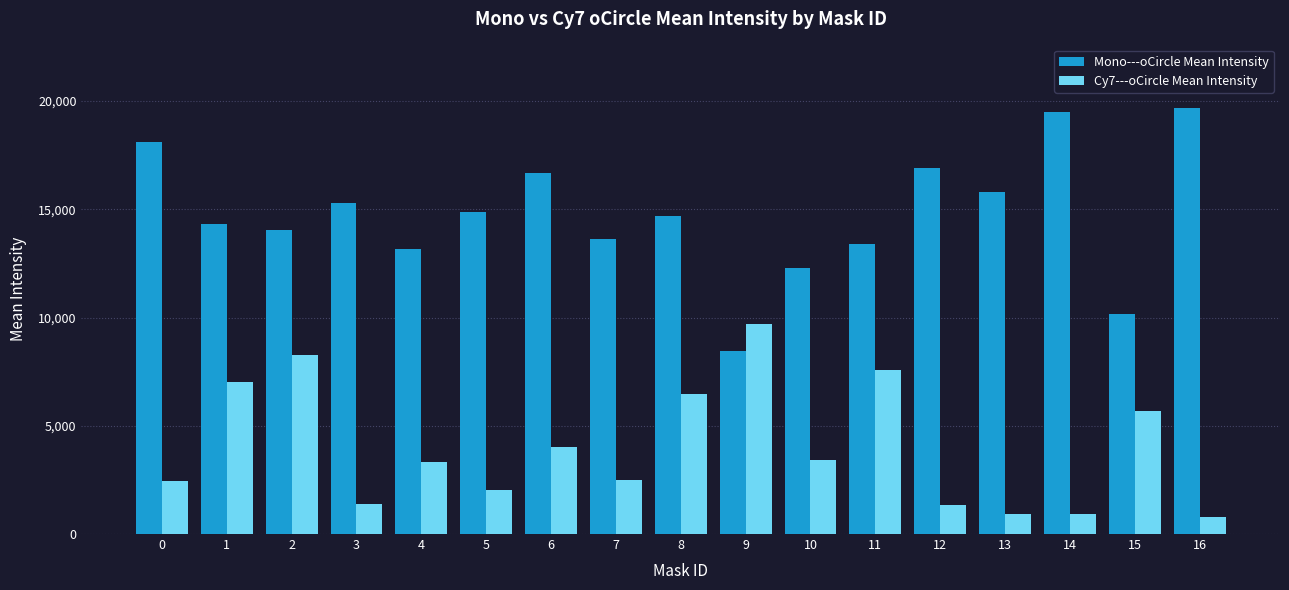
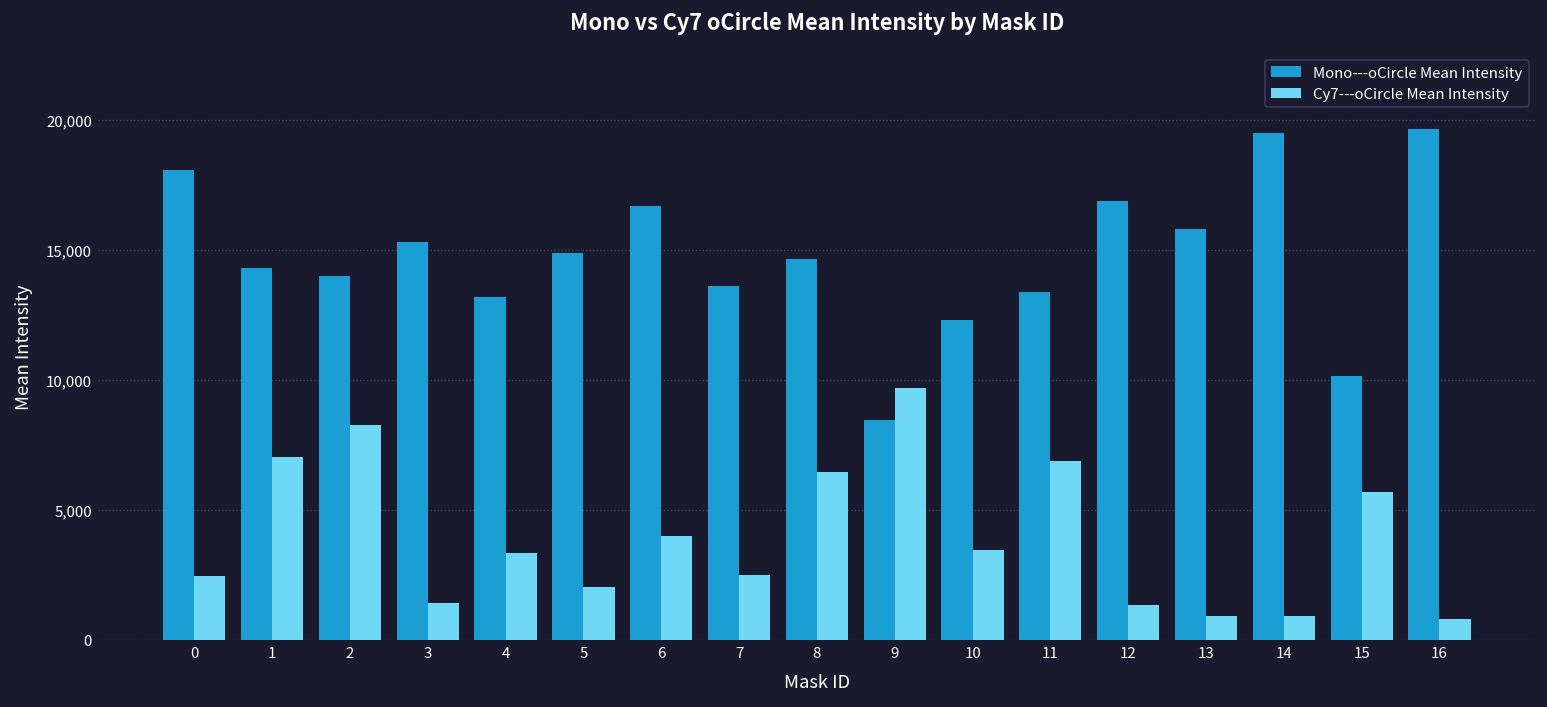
Cy7---oCircle Mean Intensity, 11: 7,600 -> 6,900
